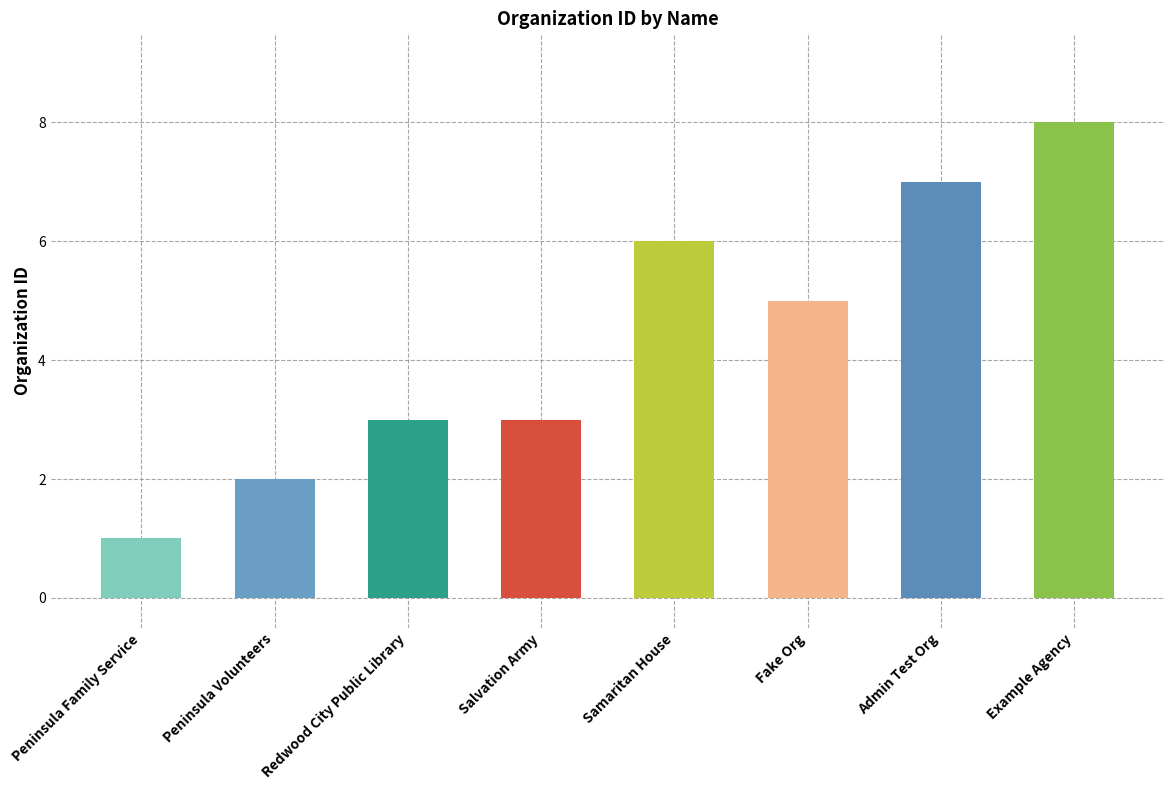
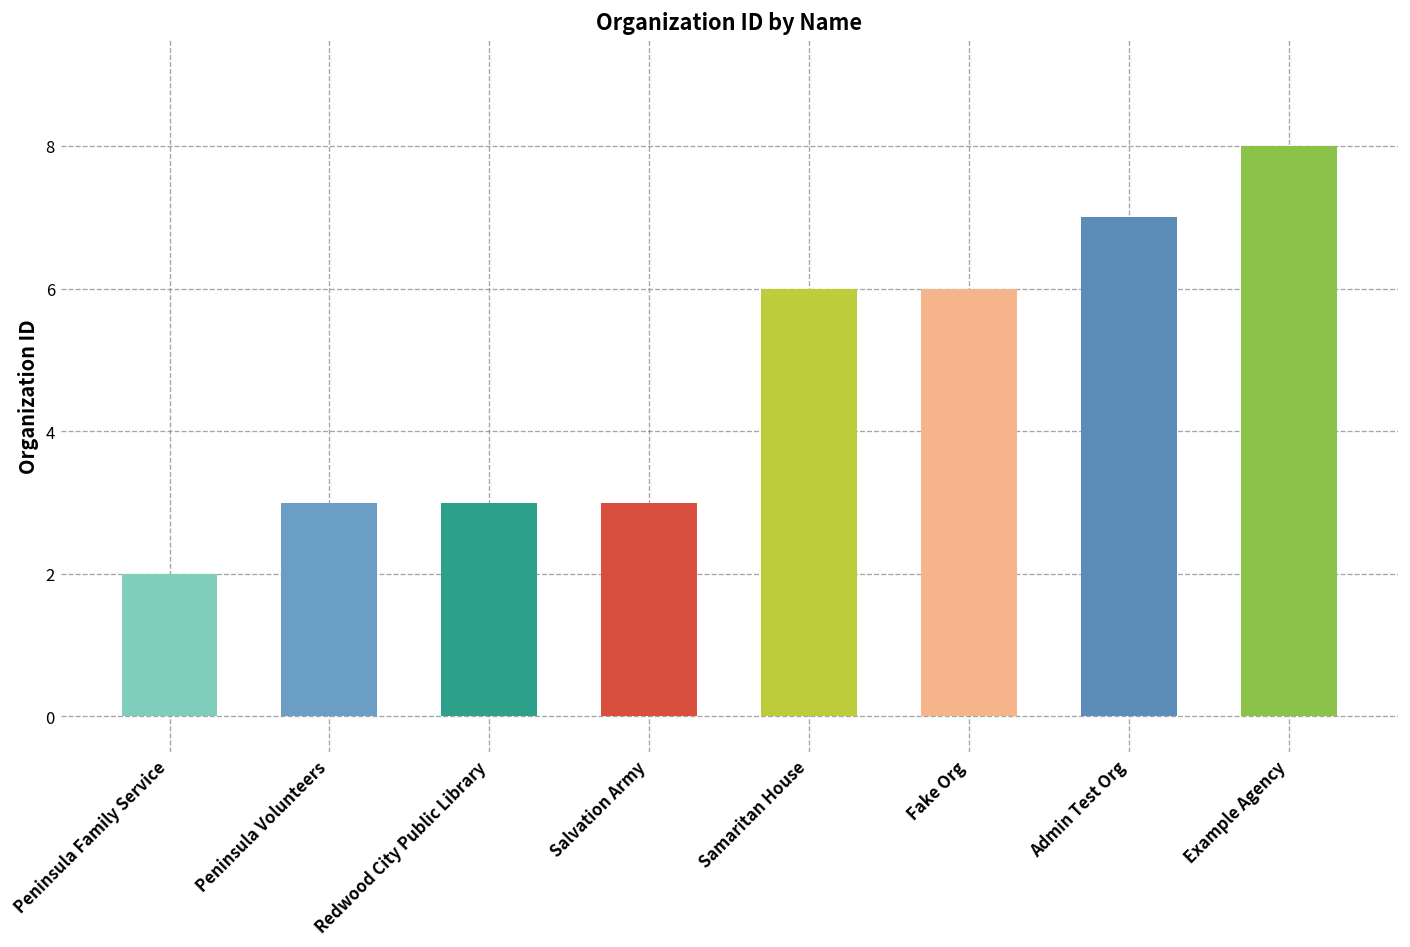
Peninsula Family Service: 1 -> 2
Peninsula Volunteers: 2 -> 3
Fake Org: 5 -> 6
